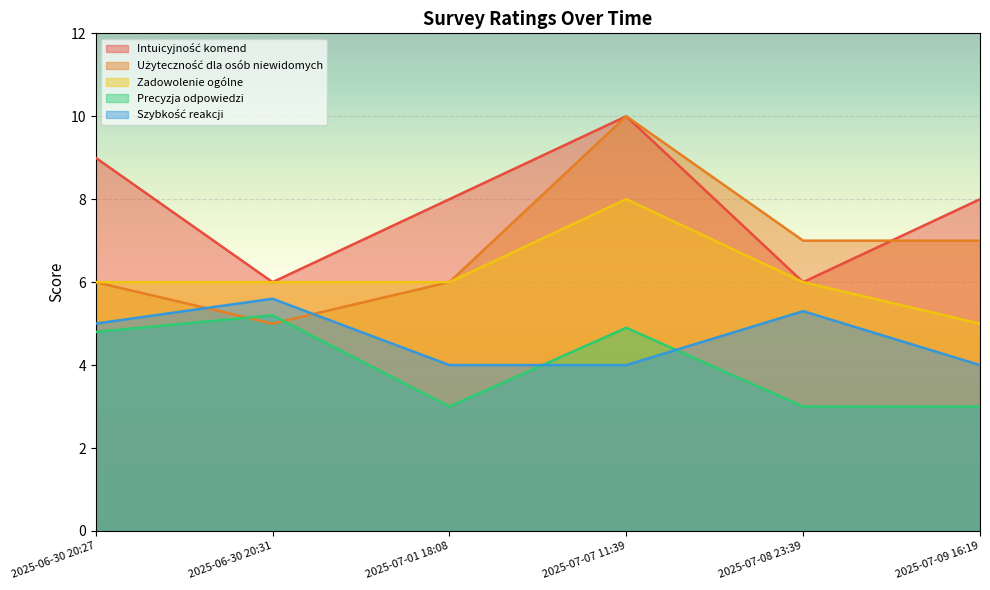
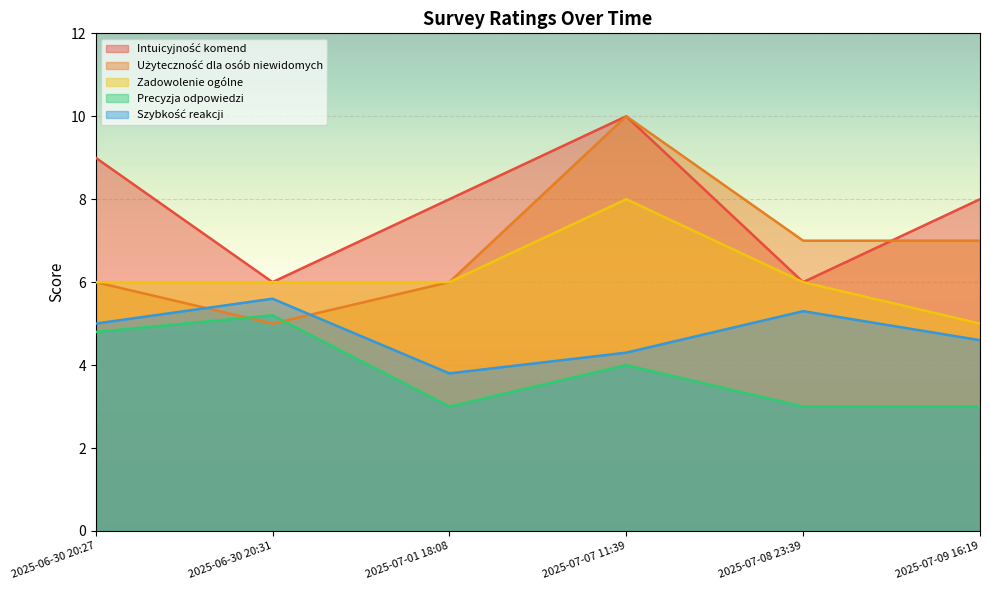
Szybkość reakcji, 2025-07-01 18:08: 4.0 -> 3.8
Precyzja odpowiedzi, 2025-07-07 11:39: 4.9 -> 4.0
Szybkość reakcji, 2025-07-07 11:39: 4.0 -> 4.3
Szybkość reakcji, 2025-07-09 16:19: 4.0 -> 4.6
